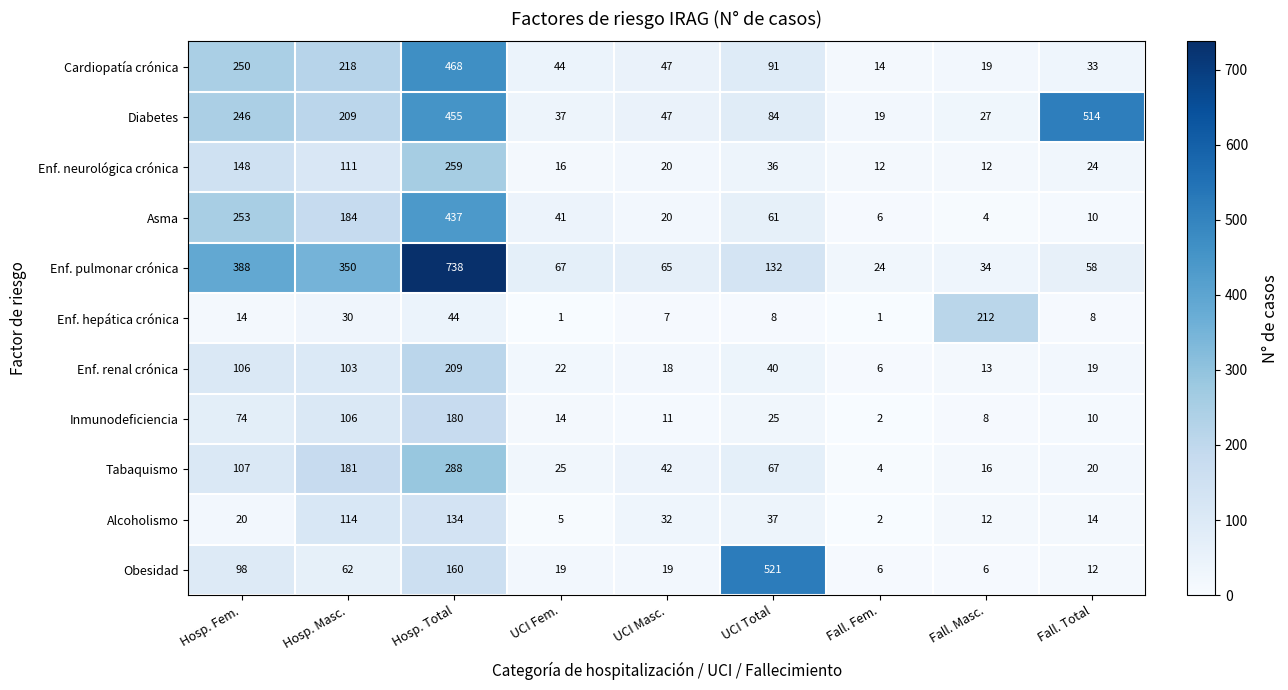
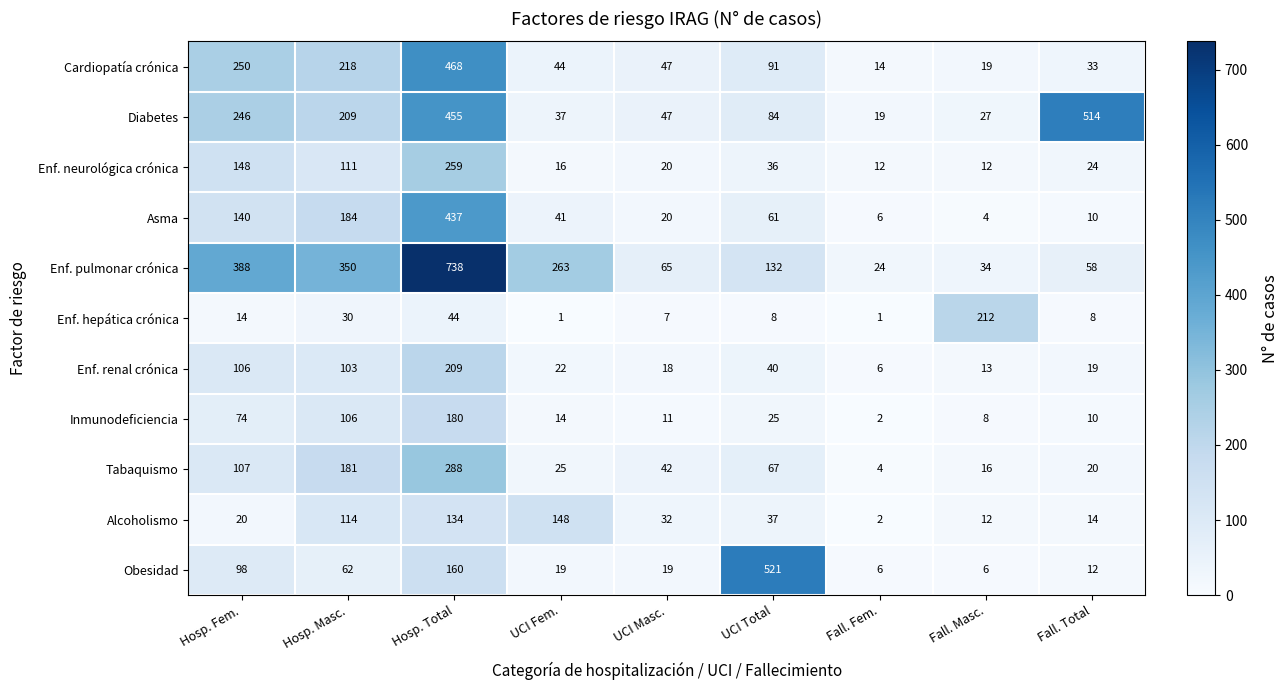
Asma, Hosp. Fem.: 253 -> 140
Enf. pulmonar crónica, UCI Fem.: 67 -> 263
Alcoholismo, UCI Fem.: 5 -> 148
